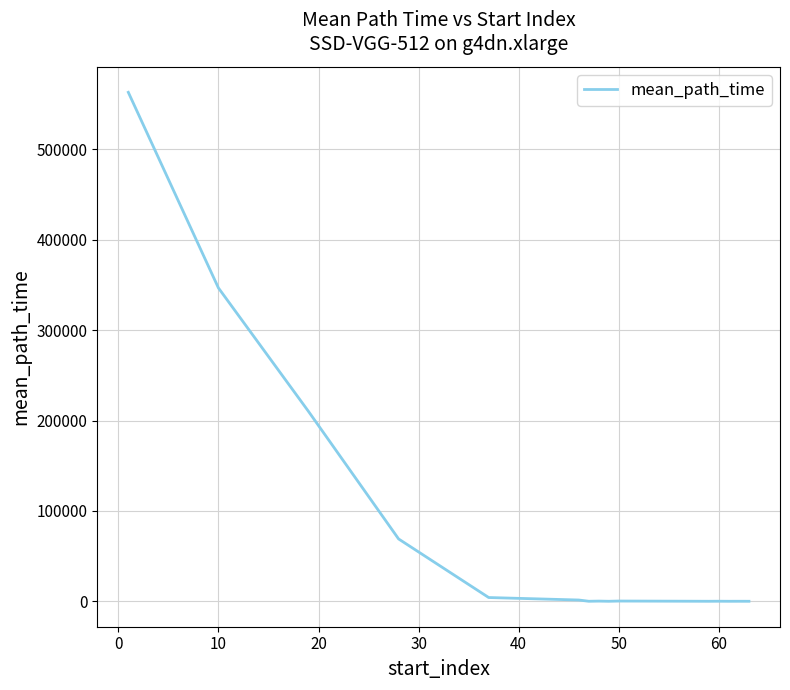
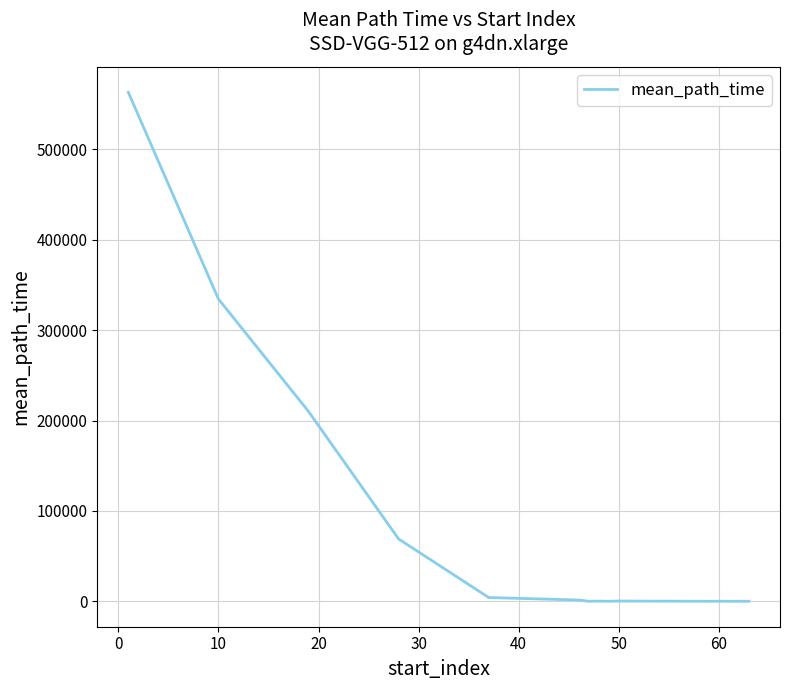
10: 350000 -> 330000
